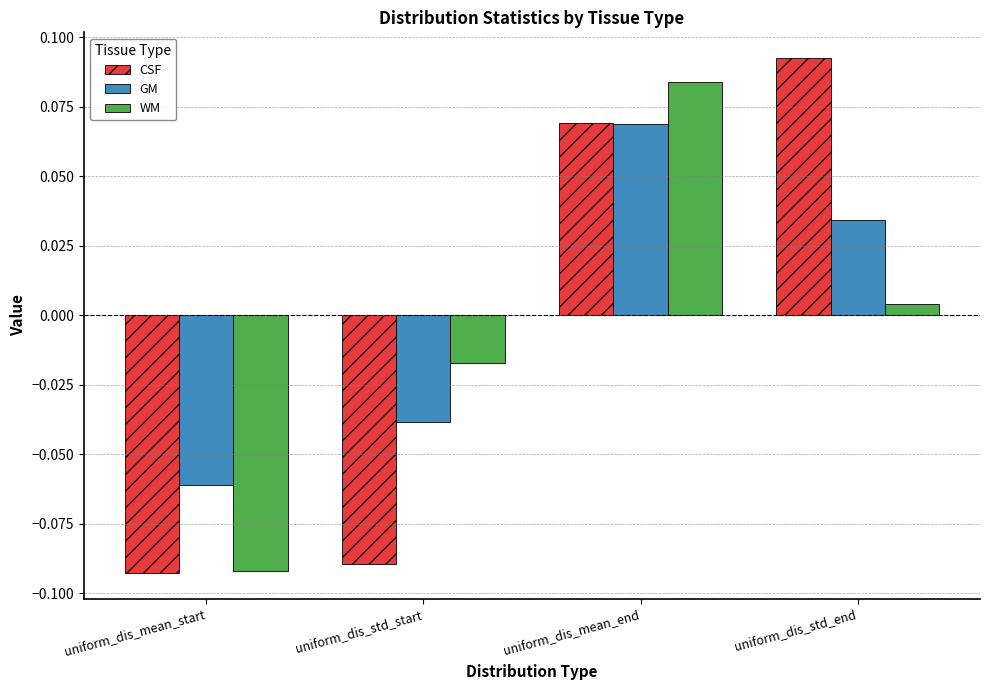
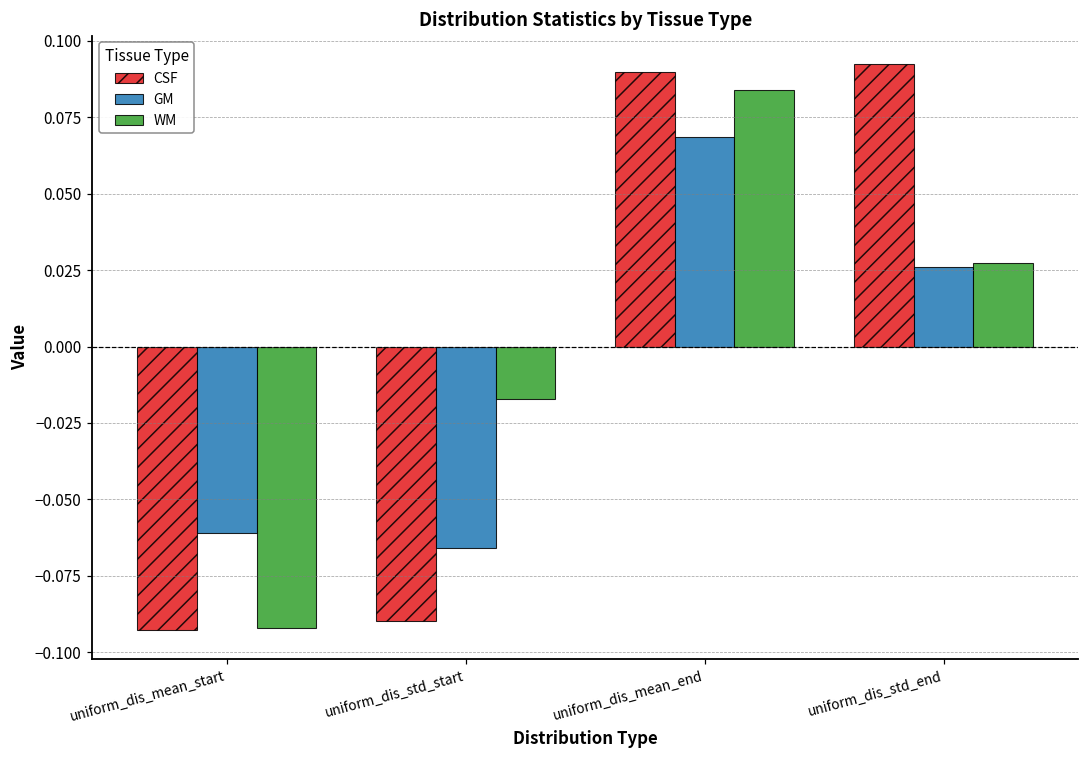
GM, uniform_dis_std_start: -0.039 -> -0.066
CSF, uniform_dis_mean_end: 0.069 -> 0.090
GM, uniform_dis_std_end: 0.034 -> 0.026
WM, uniform_dis_std_end: 0.004 -> 0.027
